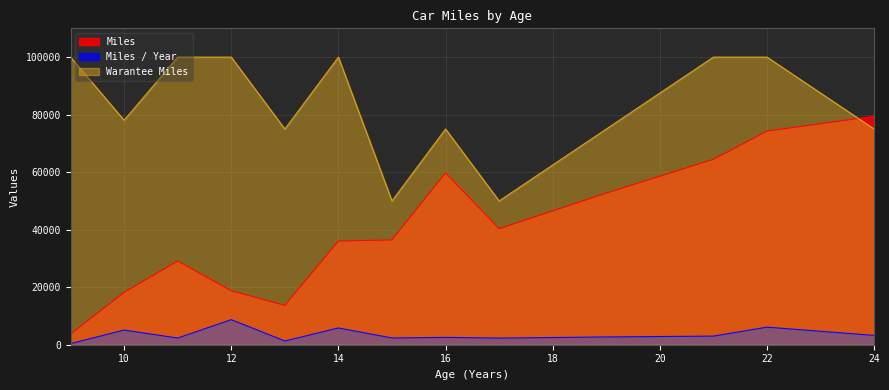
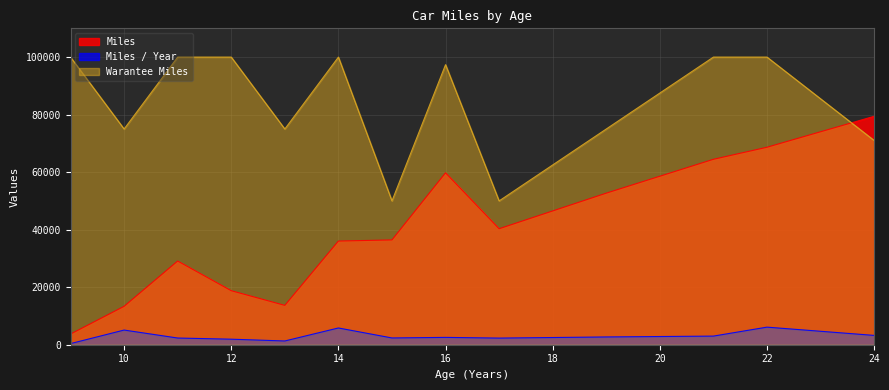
Miles, 10: 18000 -> 13000
Warantee Miles, 10: 78000 -> 75000
Miles / Year, 12: 9000 -> 2000
Warantee Miles, 16: 75000 -> 97000
Miles, 22: 74000 -> 69000
Warantee Miles, 24: 75000 -> 71000
